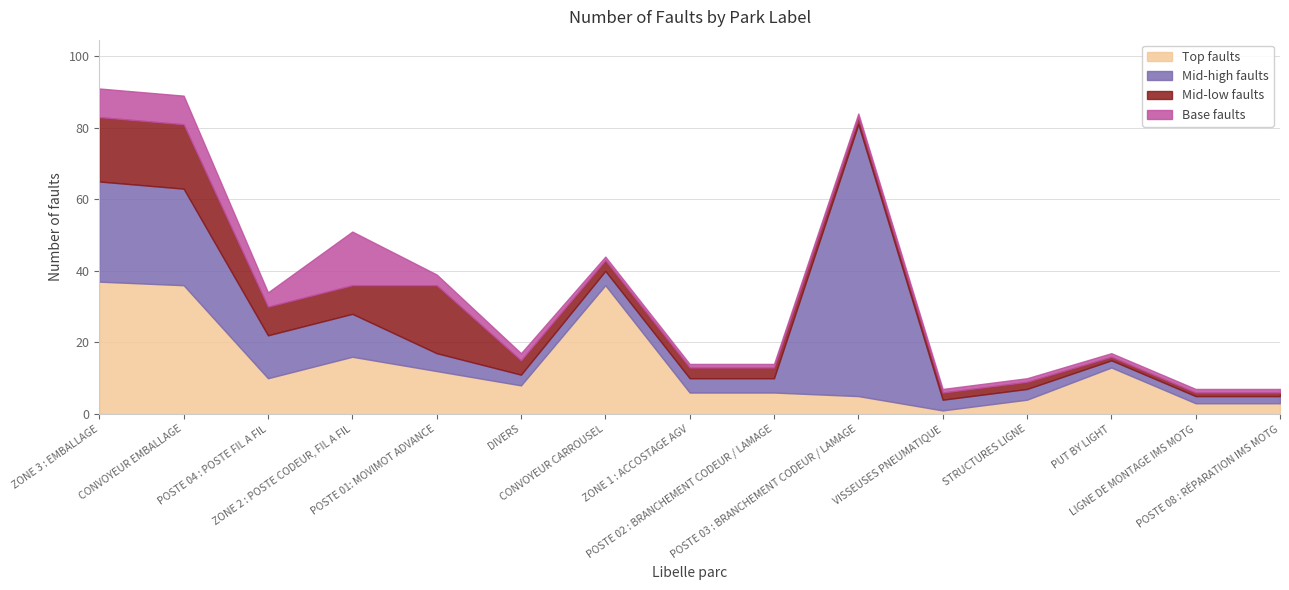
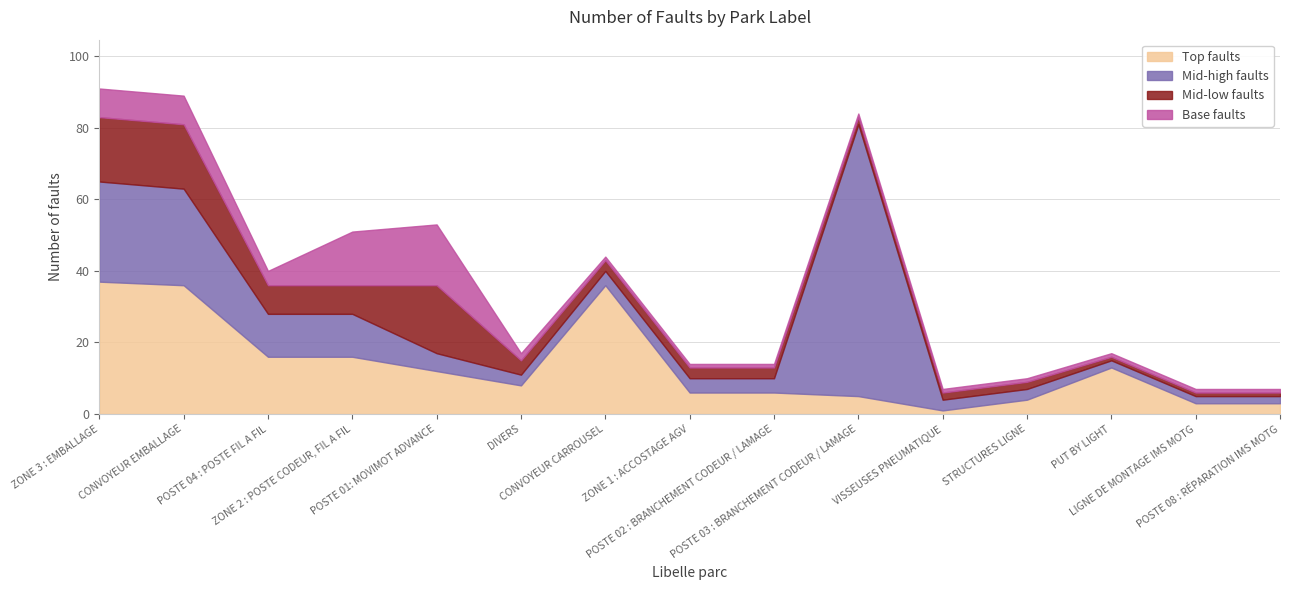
Top faults, POSTE 04 : POSTE FIL A FIL: 10 -> 16
Base faults, POSTE 01: MOVIMOT ADVANCE: 3 -> 17
